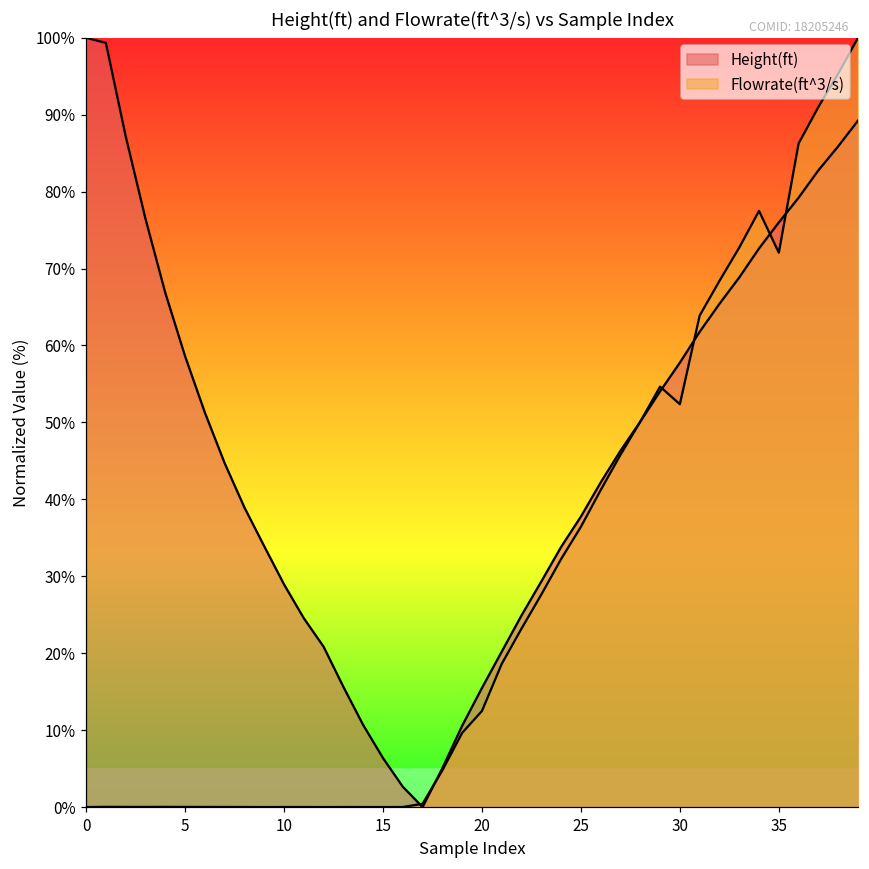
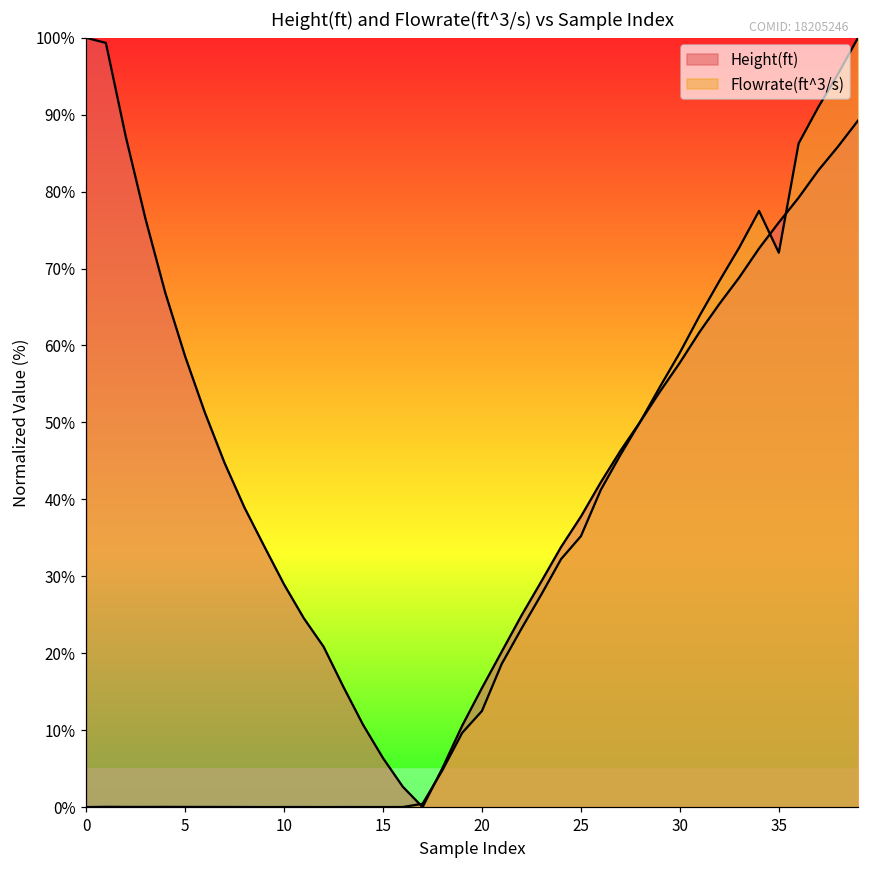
Flowrate(ft^3/s), 25: 36% -> 35%
Flowrate(ft^3/s), 30: 52% -> 59%
